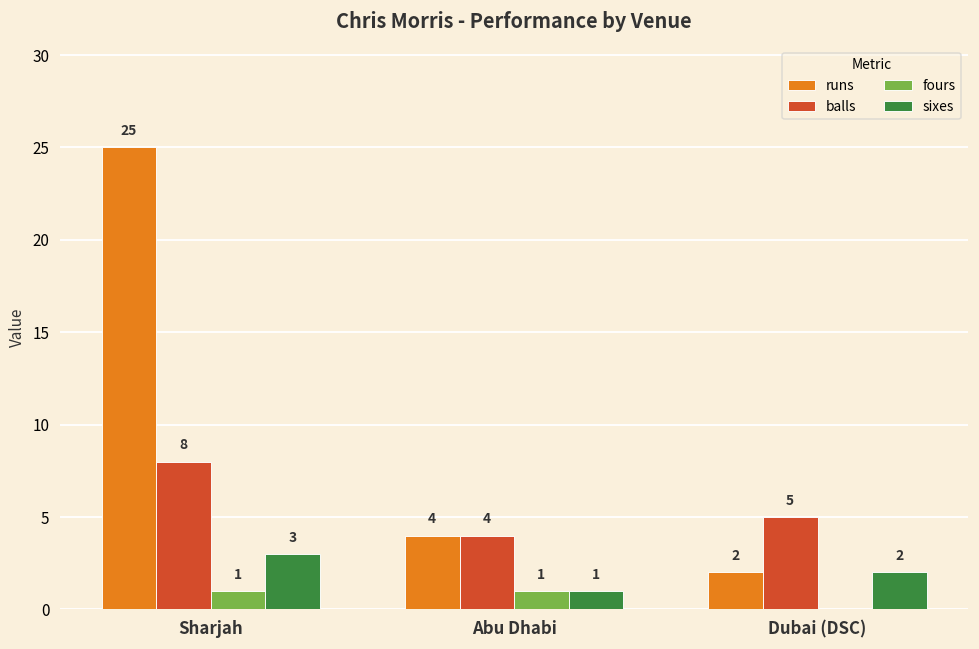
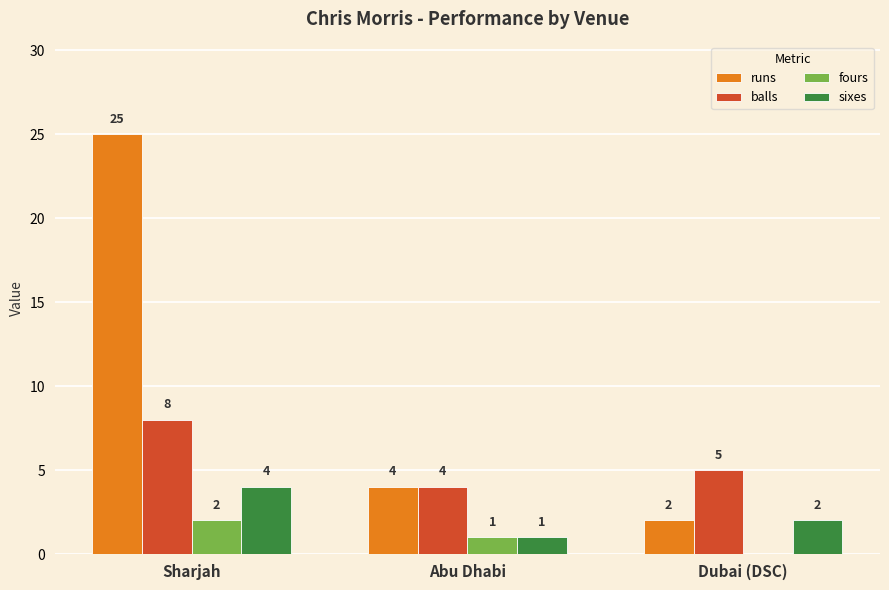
fours, Sharjah: 1 -> 2
sixes, Sharjah: 3 -> 4
